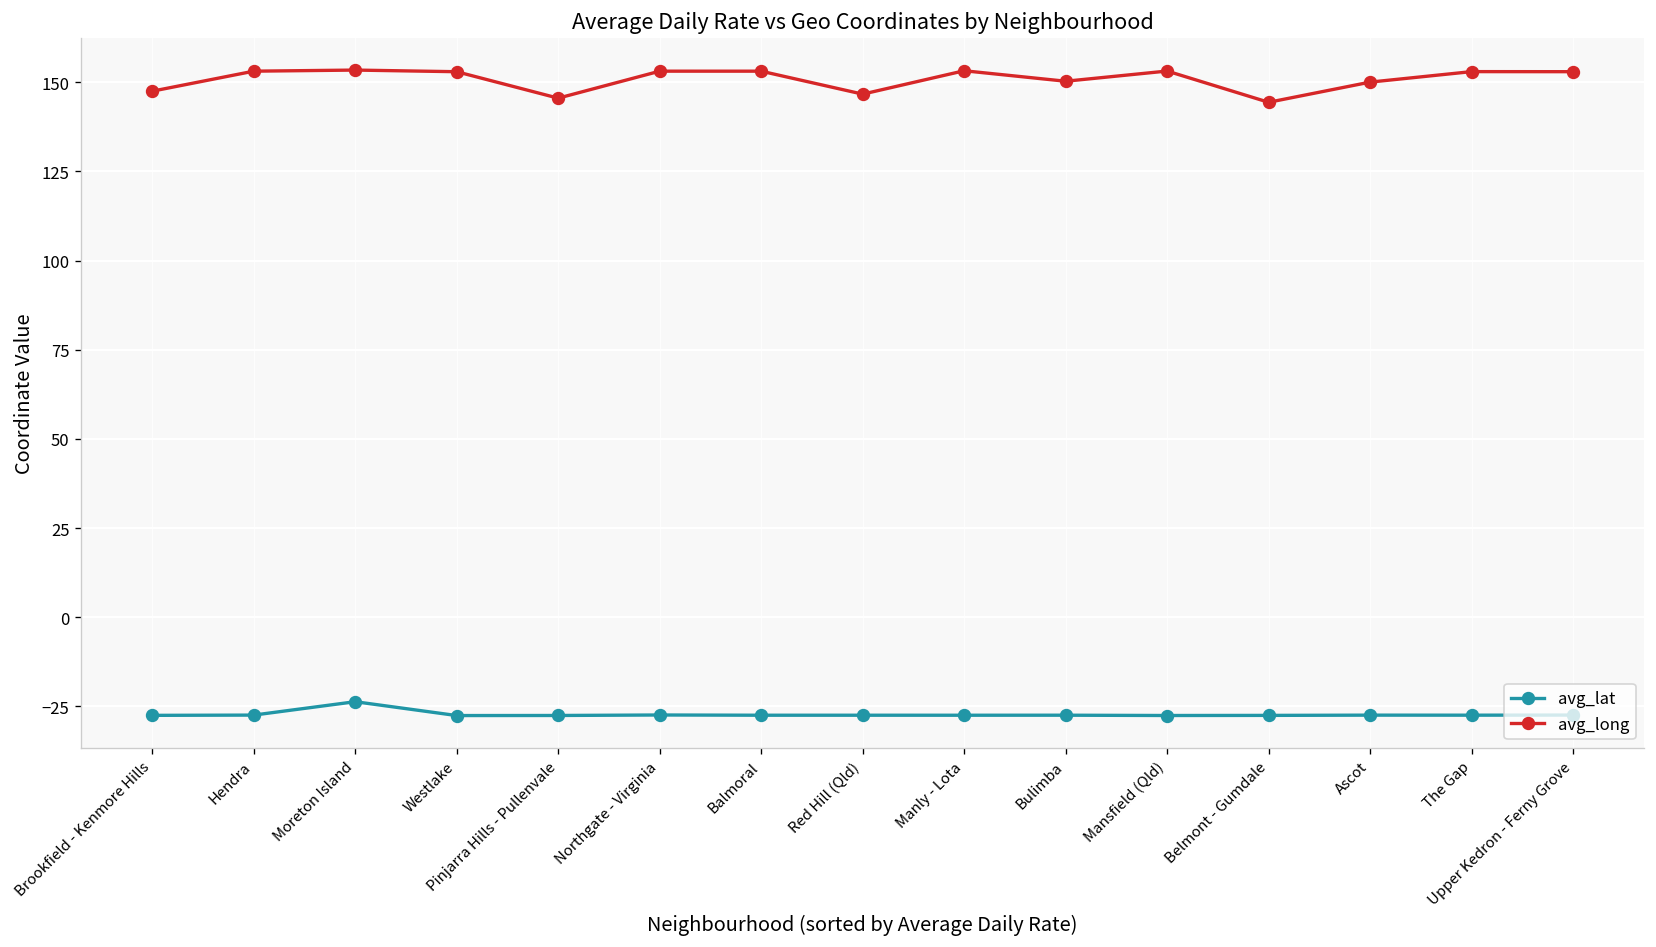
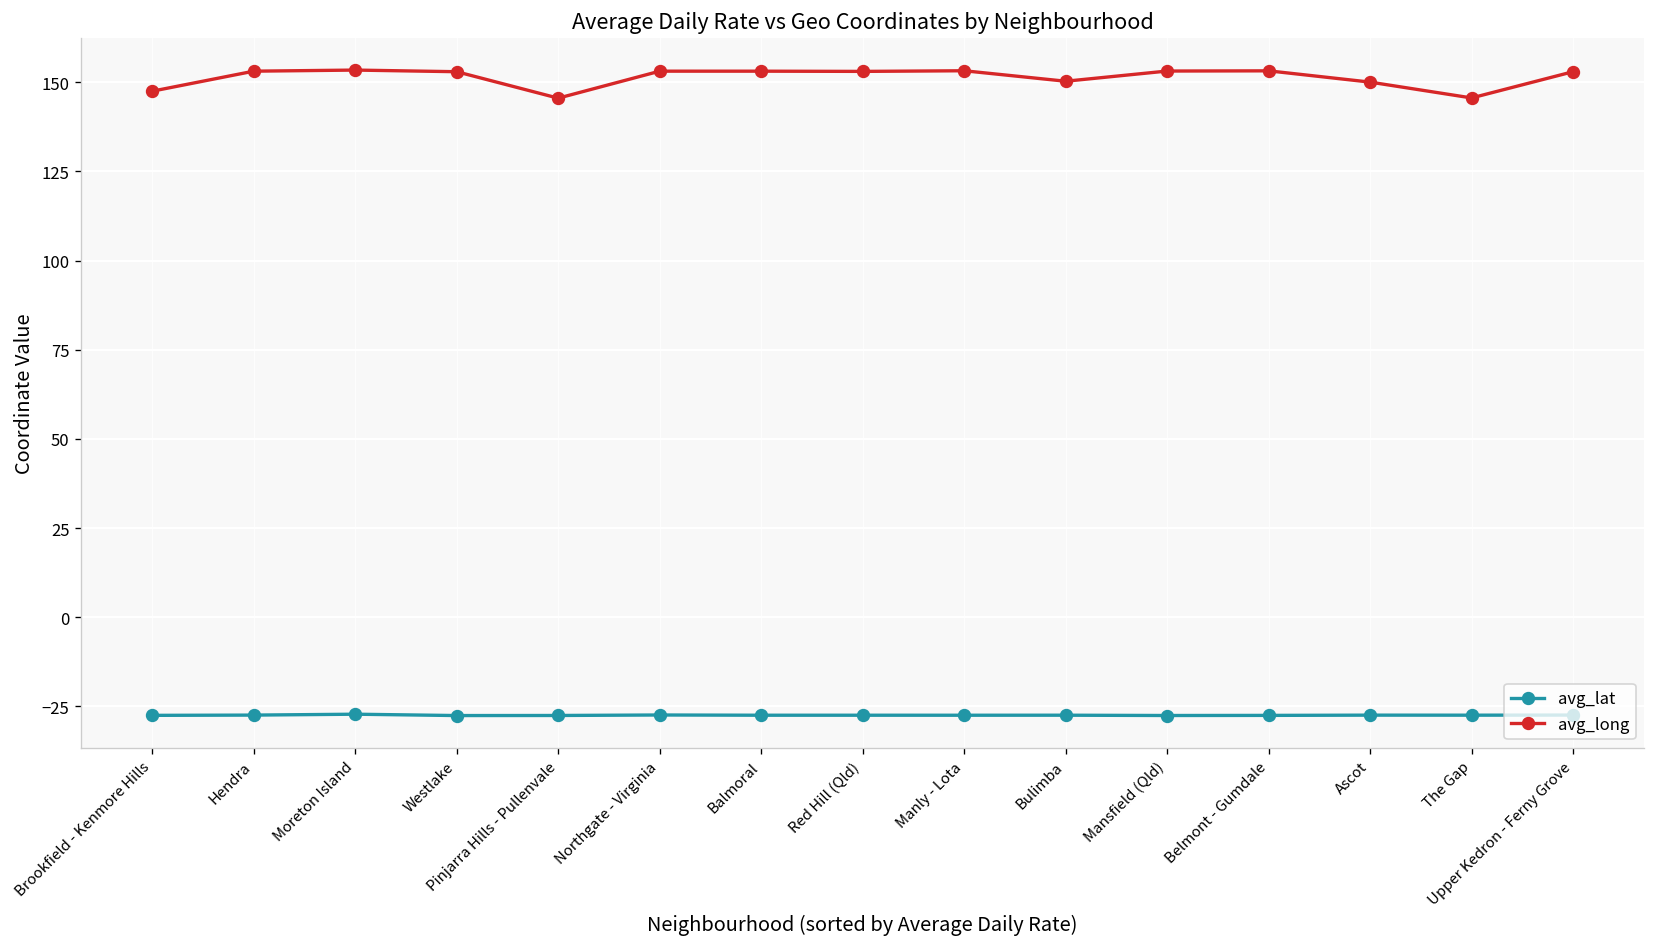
avg_lat, Moreton Island: -24 -> -27
avg_long, Red Hill (Qld): 147 -> 153
avg_long, Belmont - Gumdale: 144 -> 153
avg_long, The Gap: 153 -> 146
